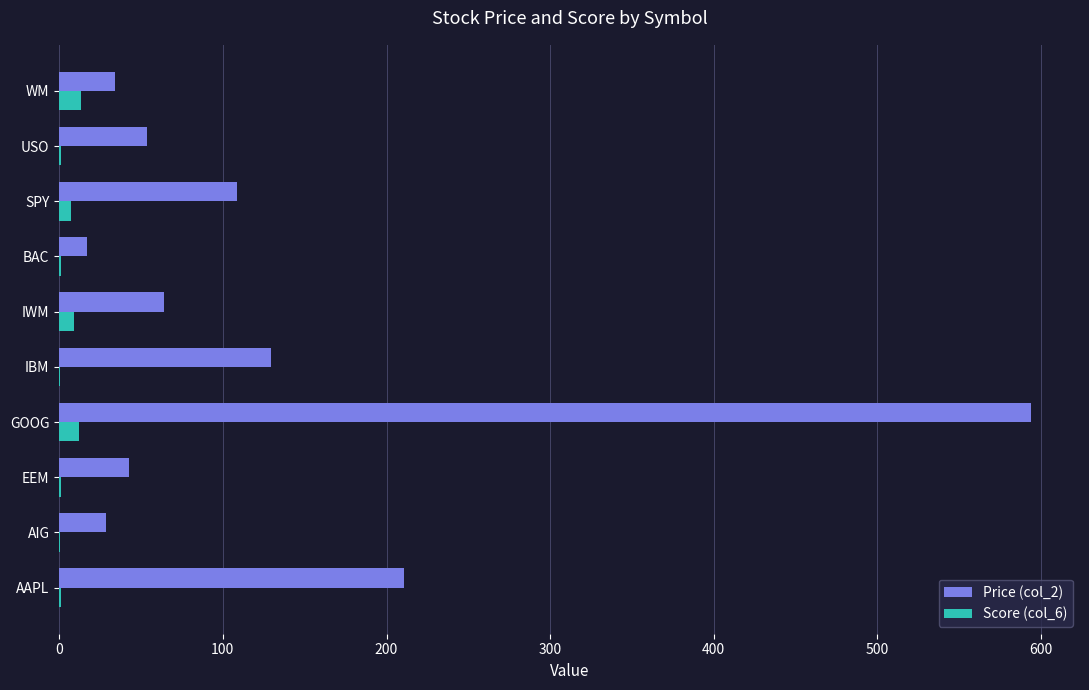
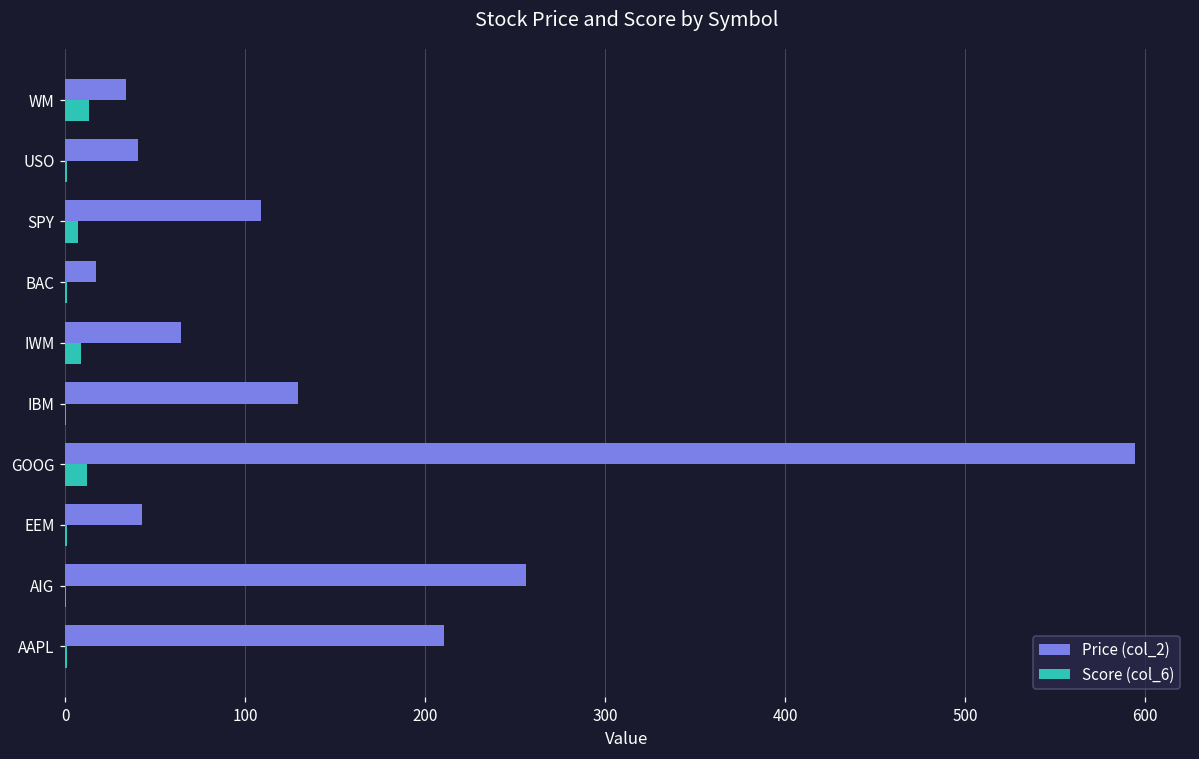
Price (col_2), USO: 54 -> 41
Price (col_2), AIG: 29 -> 256
